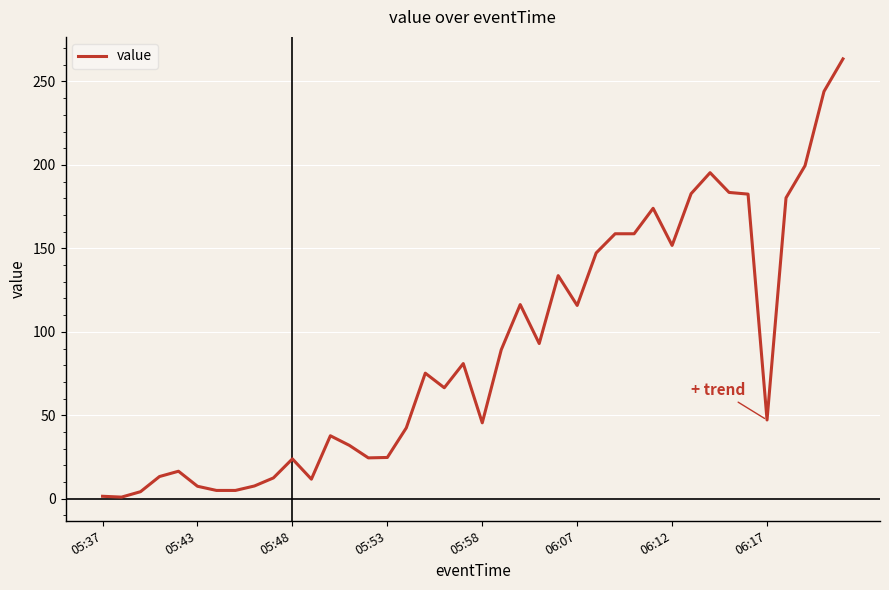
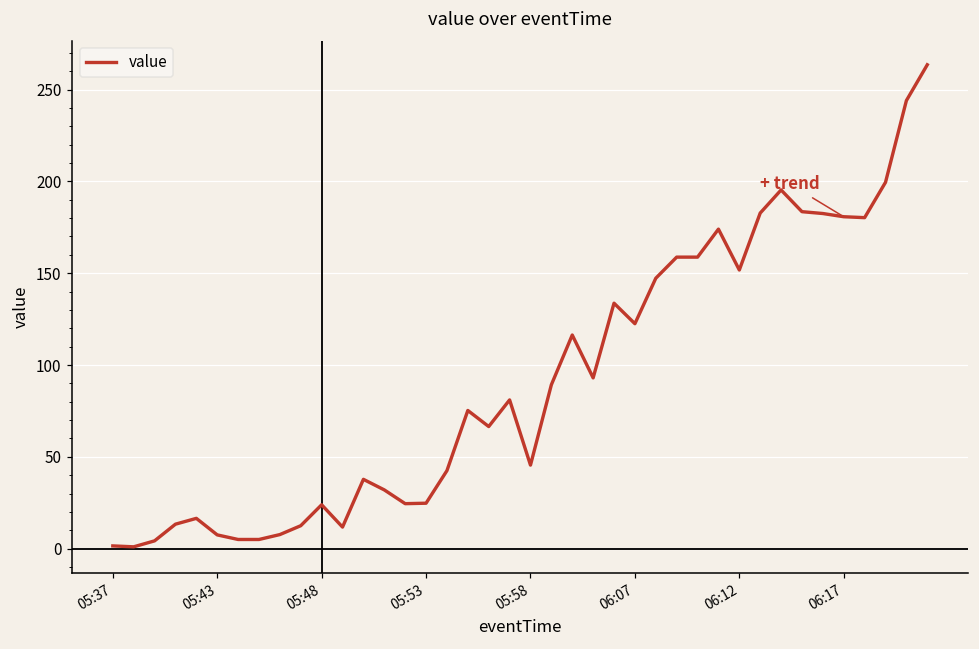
06:07: 116 -> 123
06:17: 47 -> 181
